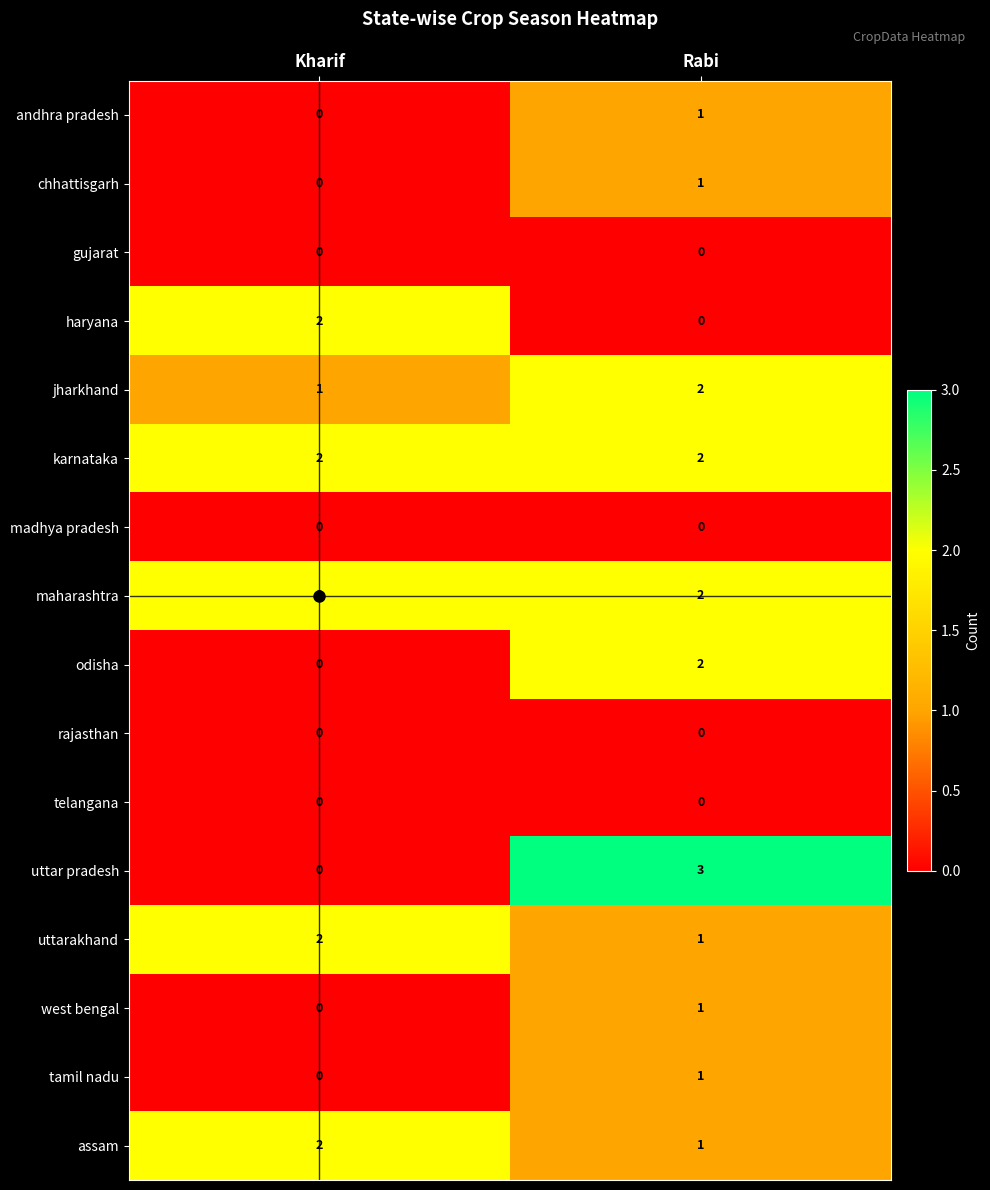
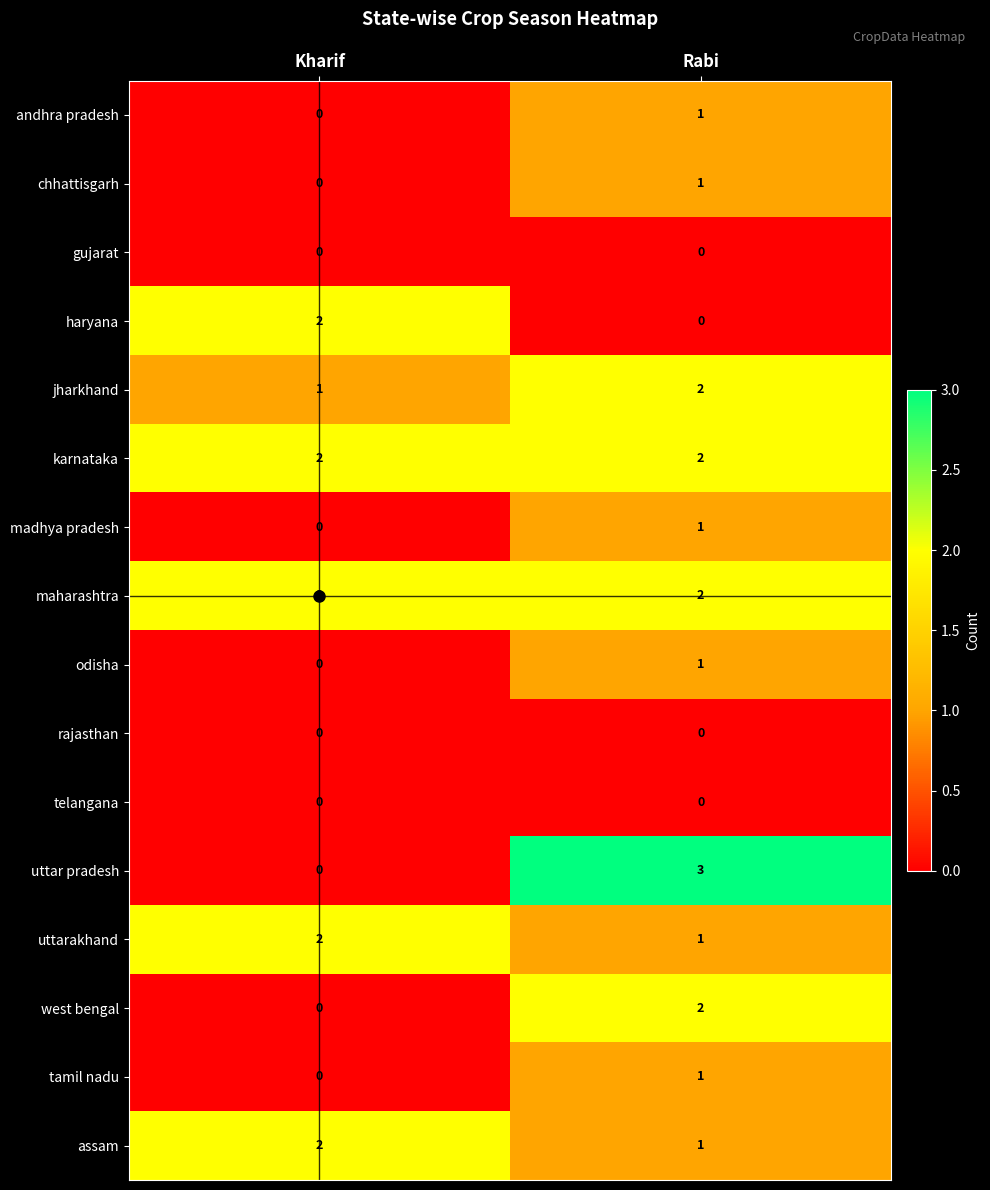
madhya pradesh, Rabi: 0 -> 1
odisha, Rabi: 2 -> 1
west bengal, Rabi: 1 -> 2
